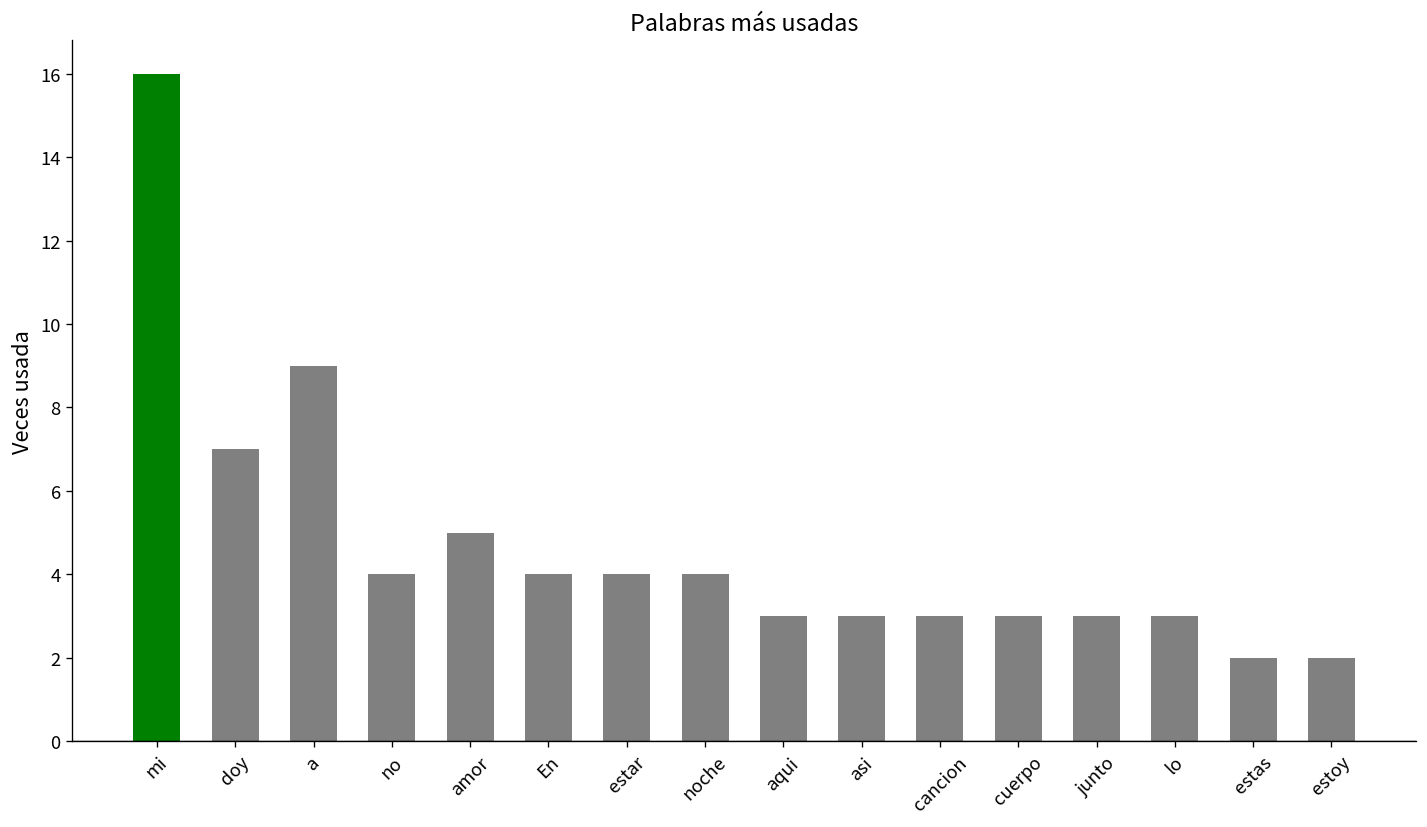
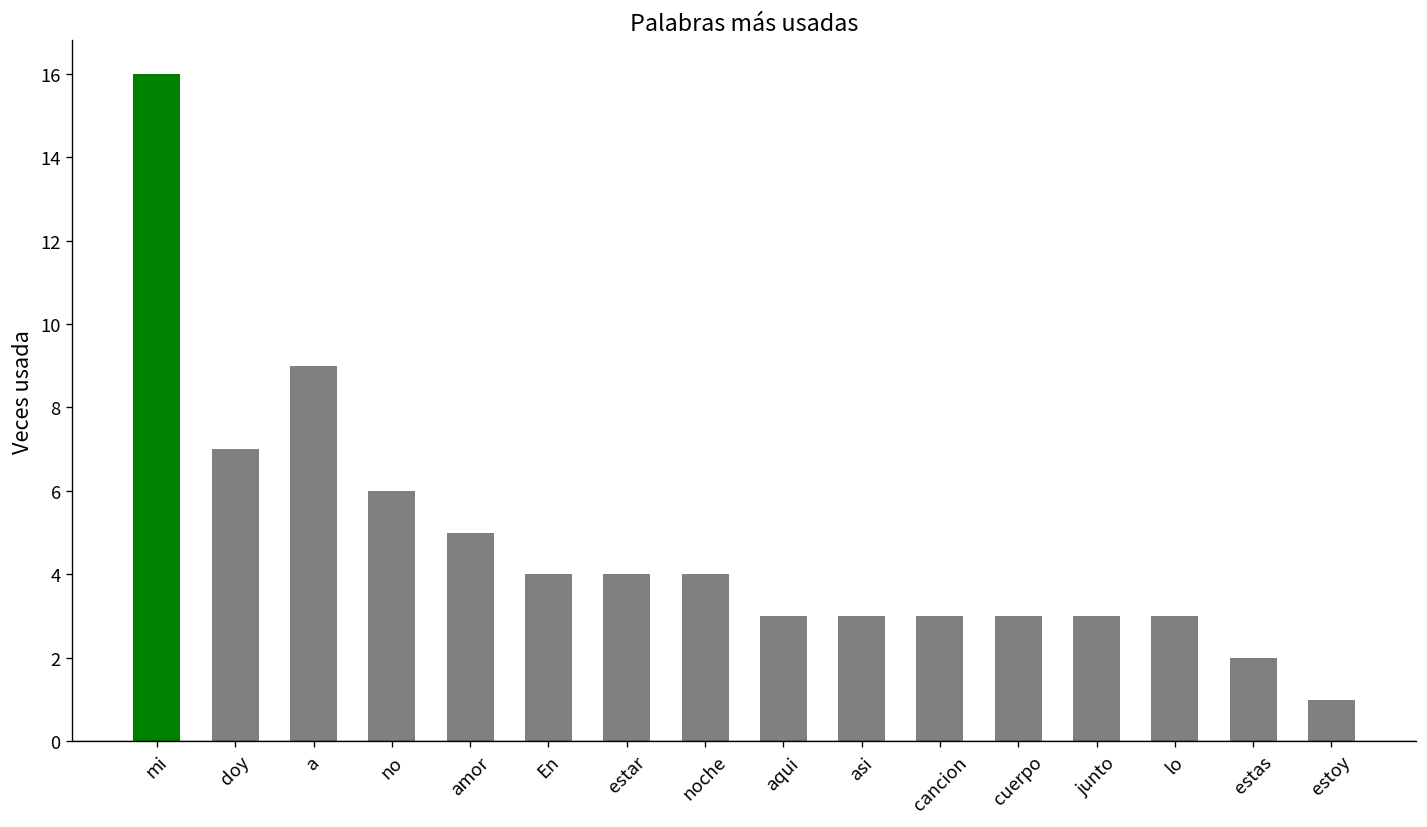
no: 4 -> 6
estoy: 2 -> 1
